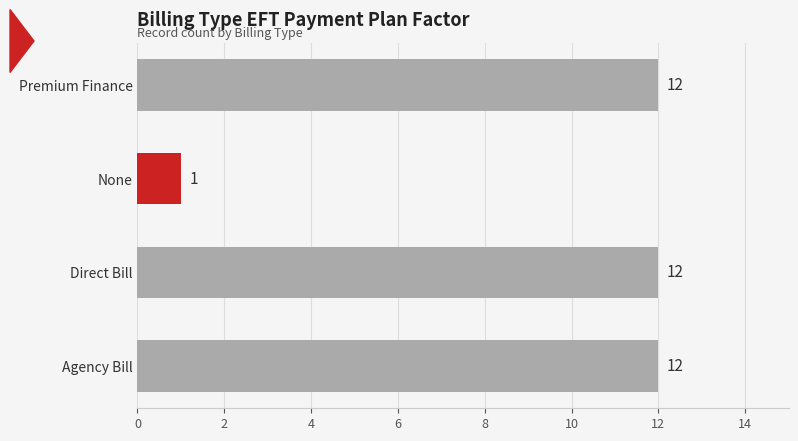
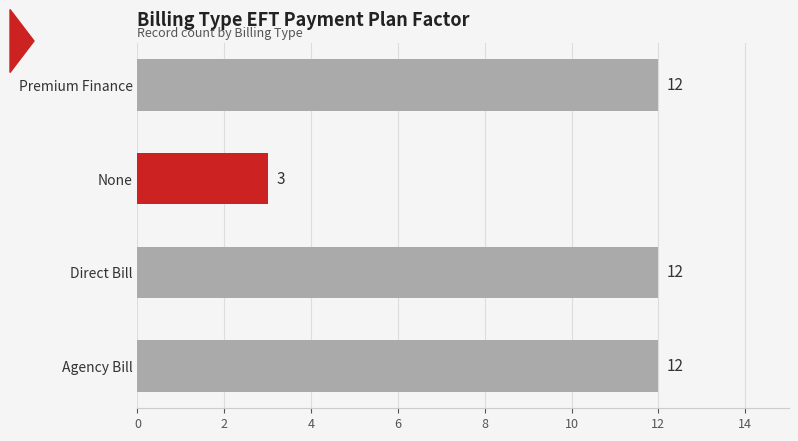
None: 1 -> 3
